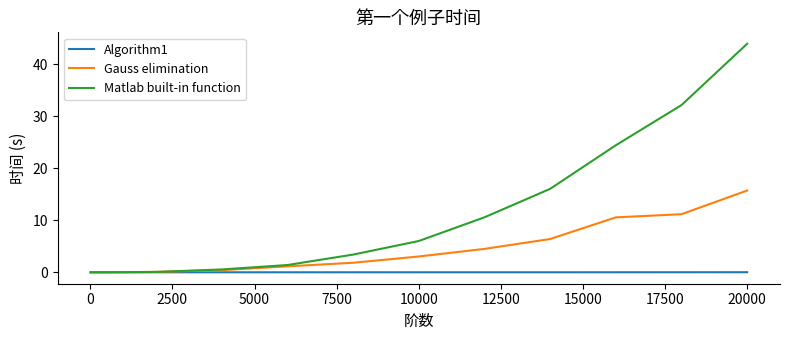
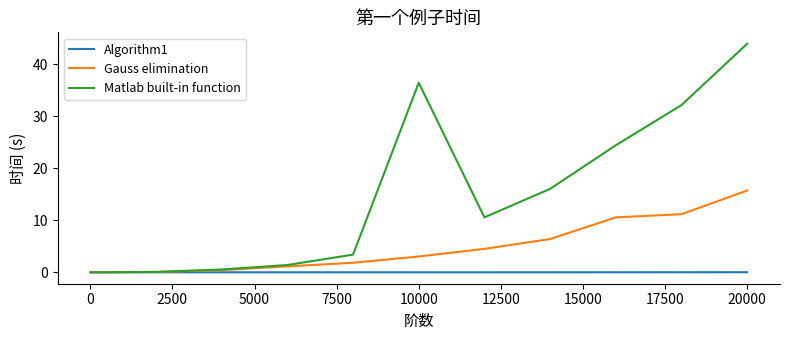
Matlab built-in function, 10000: 6 -> 36
